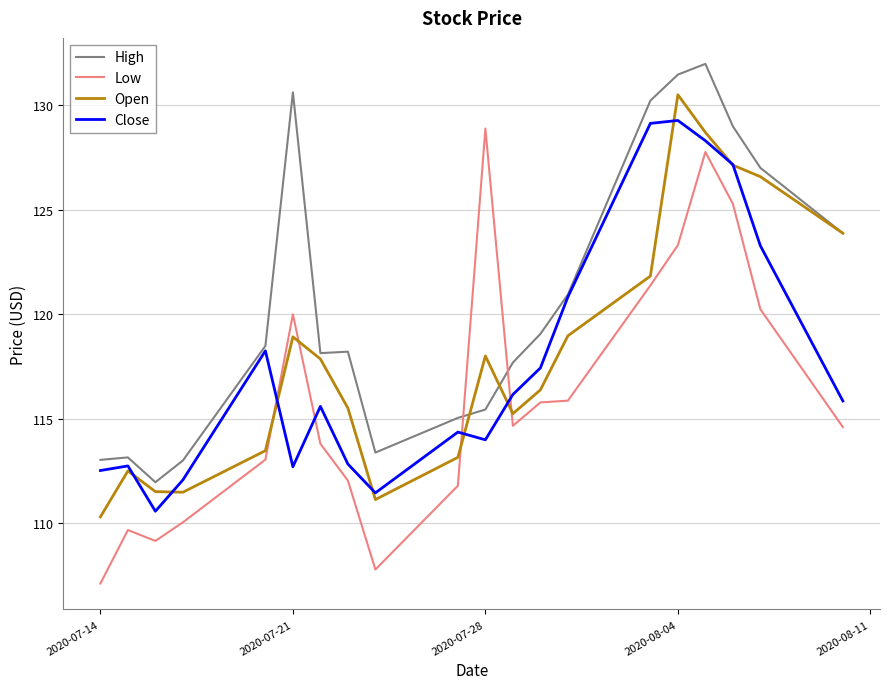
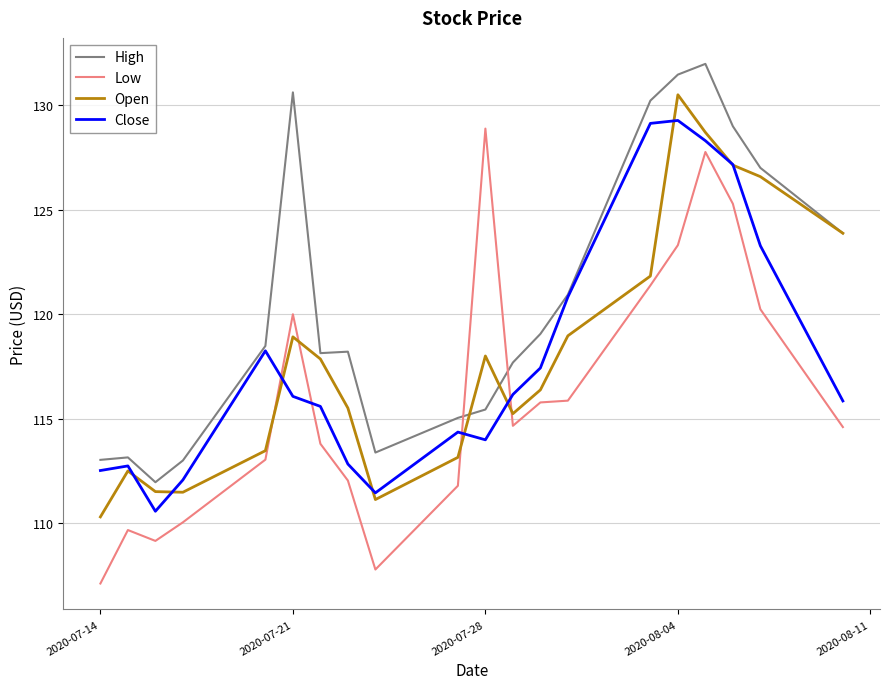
Close, 2020-07-21: 112.7 -> 116.1
